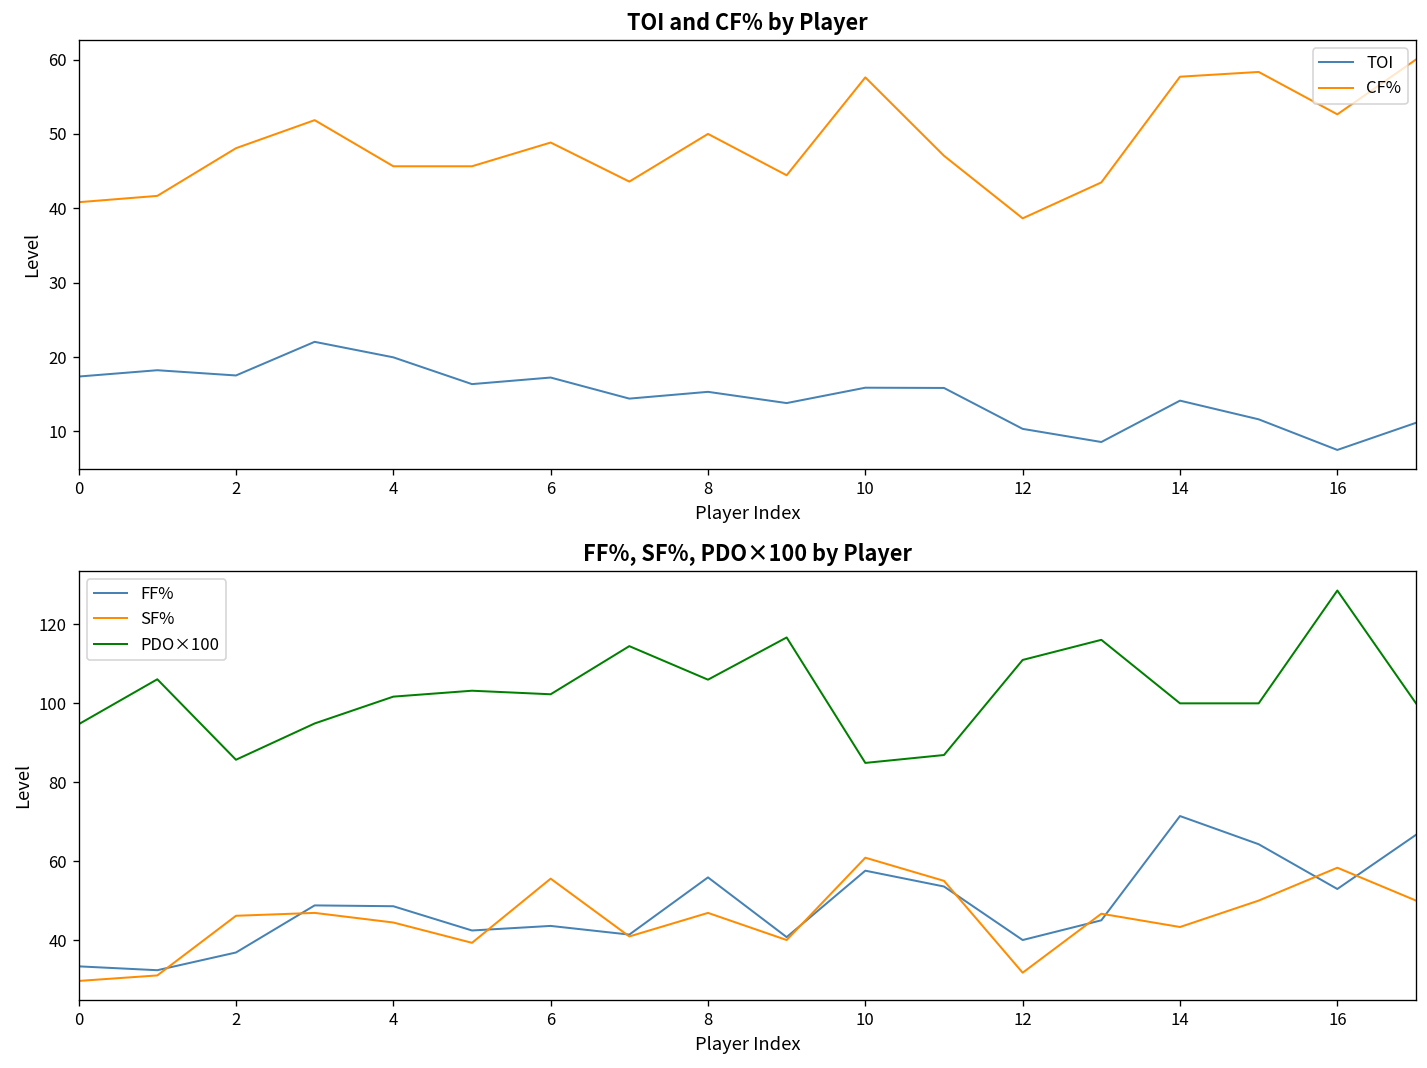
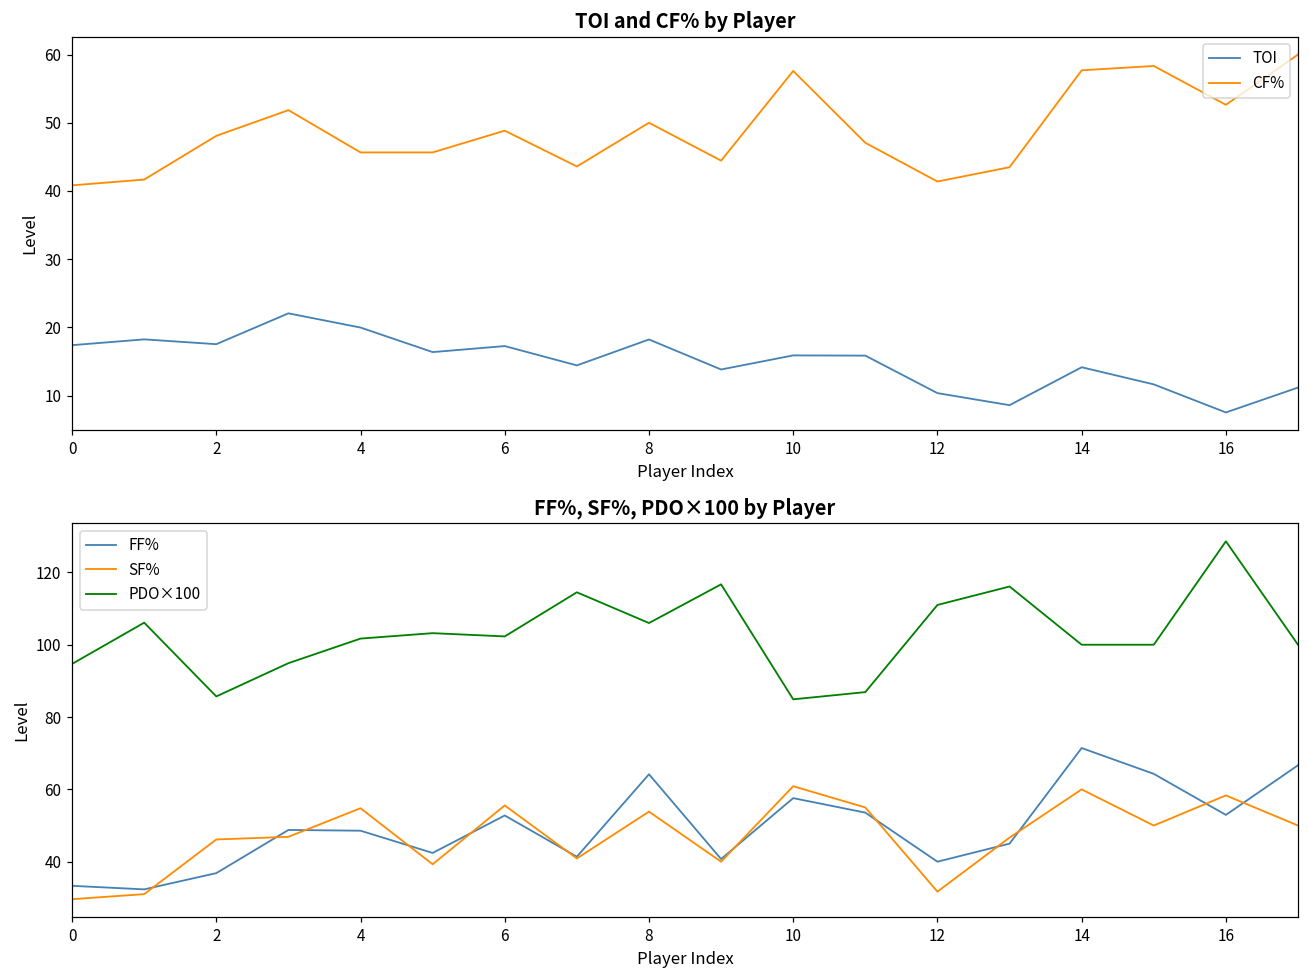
TOI and CF% by Player, TOI, 8: 15 -> 18
TOI and CF% by Player, CF%, 12: 39 -> 41
FF%, SF%, PDO×100 by Player, SF%, 4: 44 -> 55
FF%, SF%, PDO×100 by Player, FF%, 6: 44 -> 53
FF%, SF%, PDO×100 by Player, FF%, 8: 56 -> 64
FF%, SF%, PDO×100 by Player, SF%, 8: 47 -> 54
FF%, SF%, PDO×100 by Player, SF%, 14: 43 -> 60
